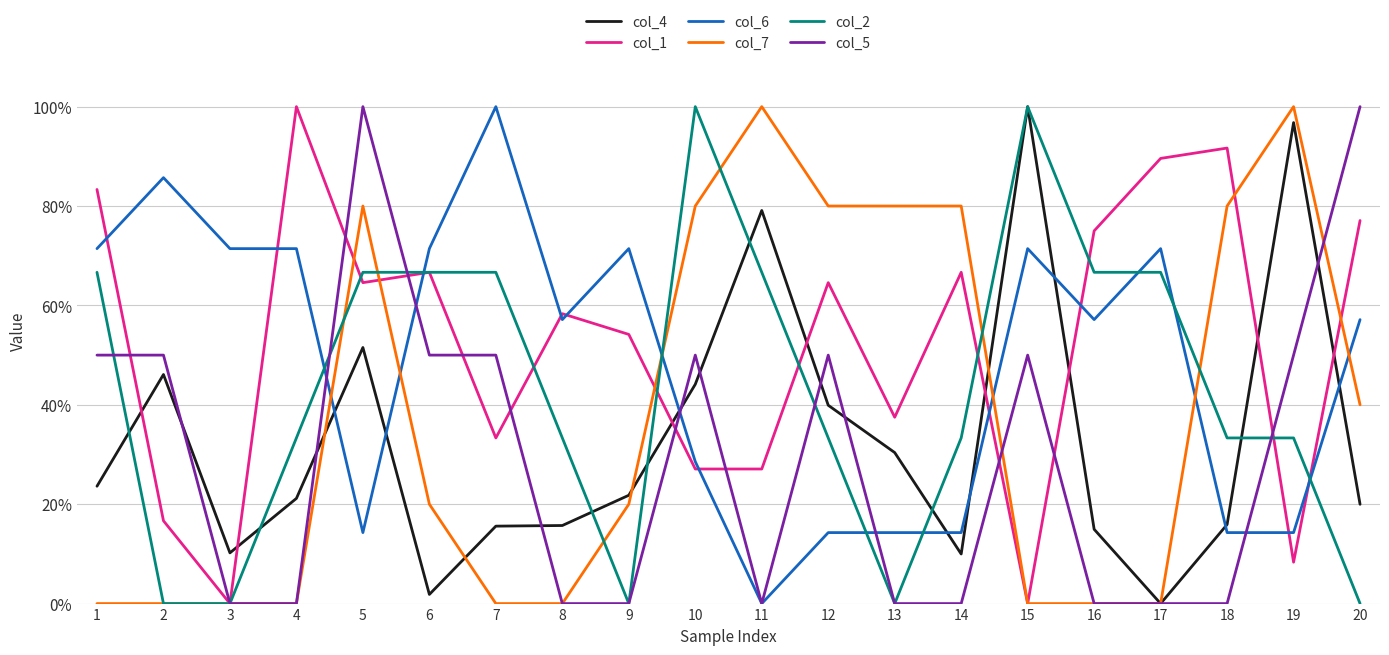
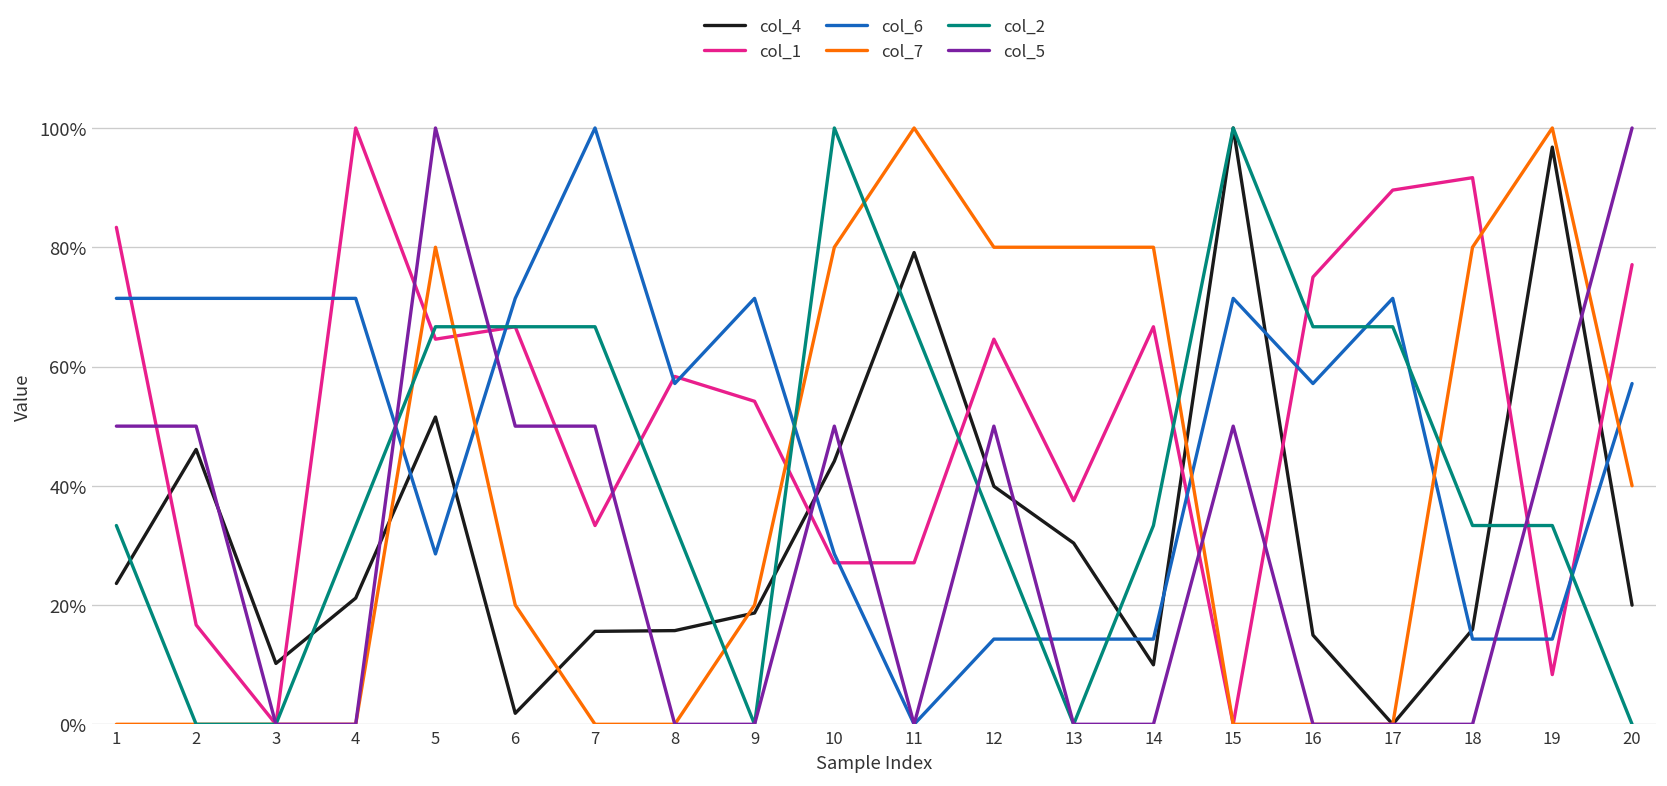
col_2, 1: 67% -> 33%
col_6, 2: 86% -> 71%
col_6, 5: 14% -> 29%
col_4, 9: 22% -> 19%
